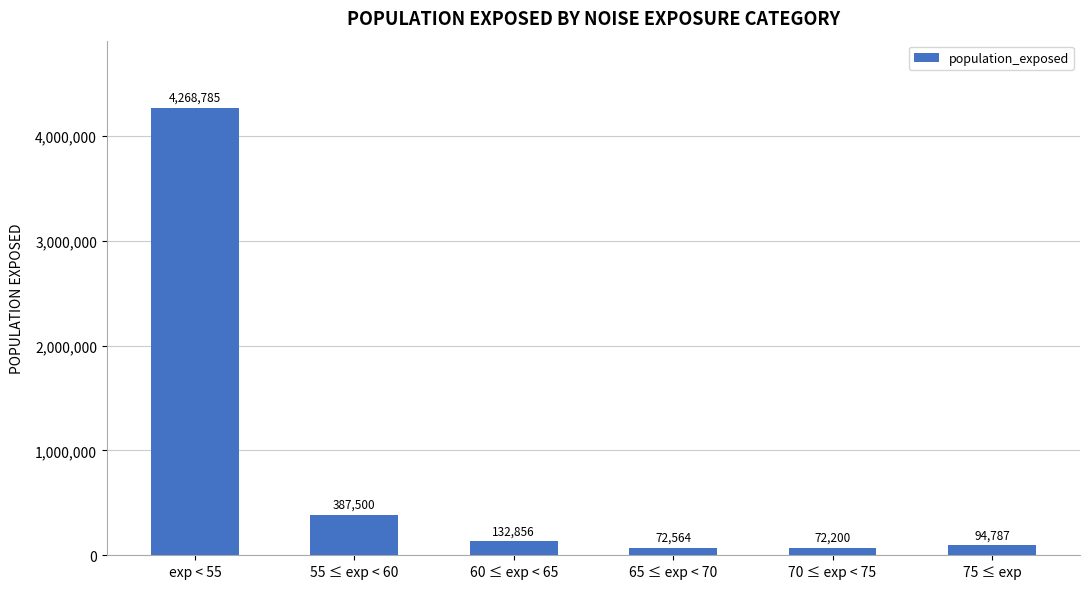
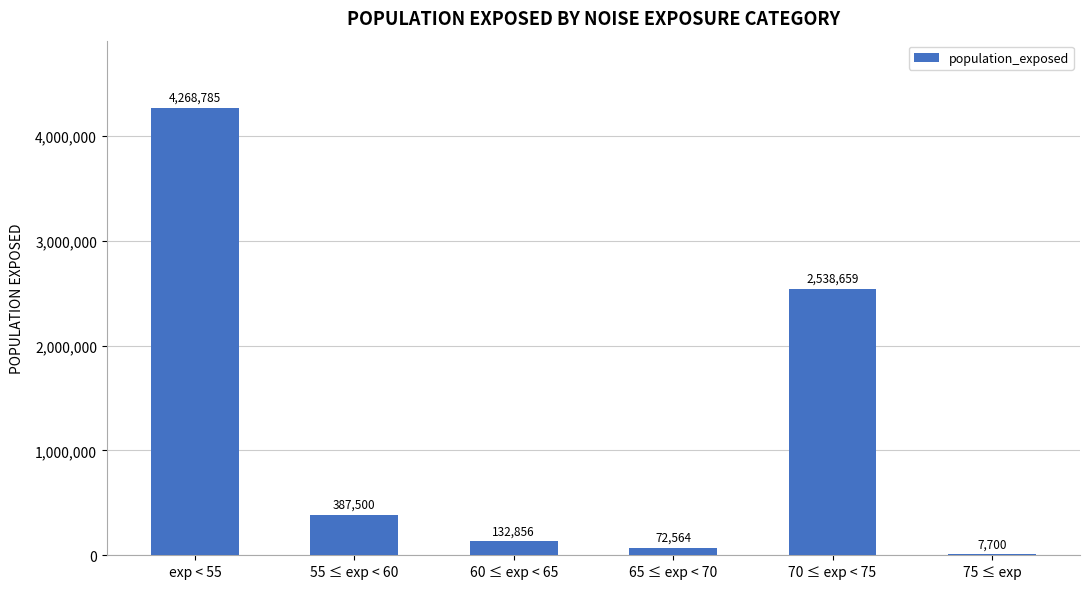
70 ≤ exp < 75: 72,200 -> 2,538,659
75 ≤ exp: 94,787 -> 7,700
